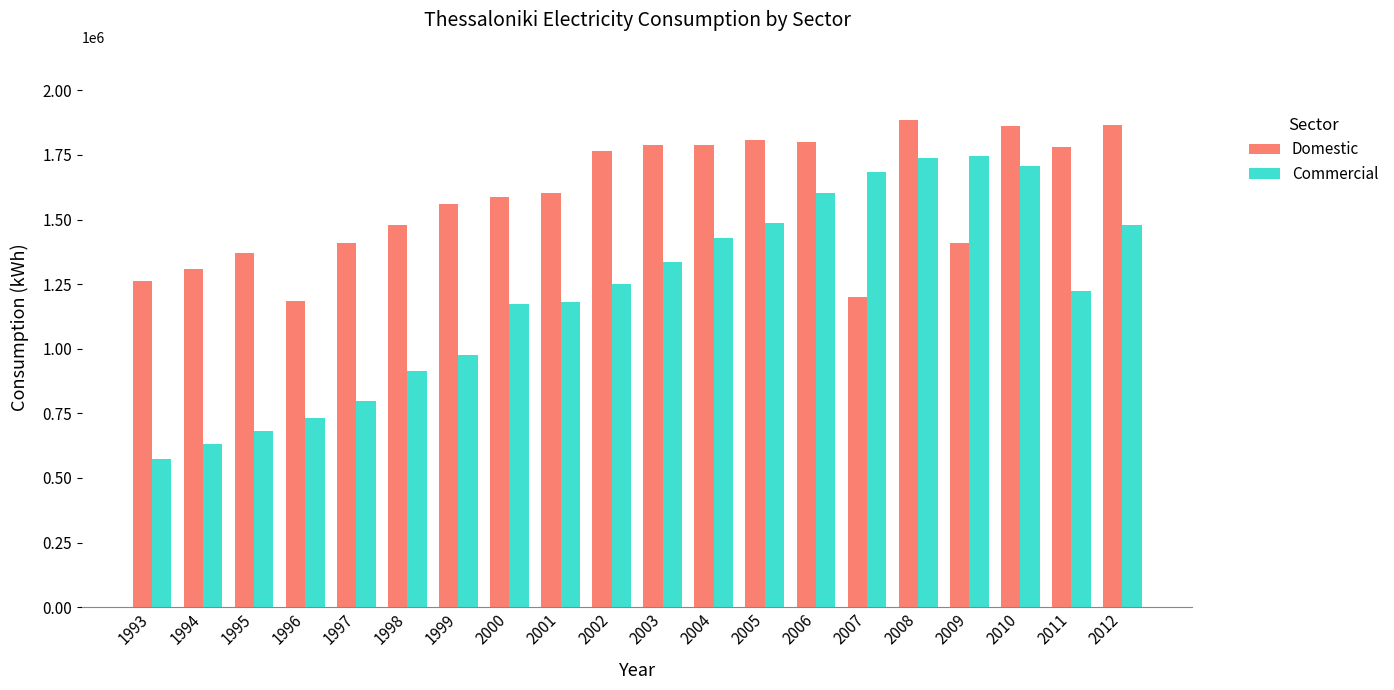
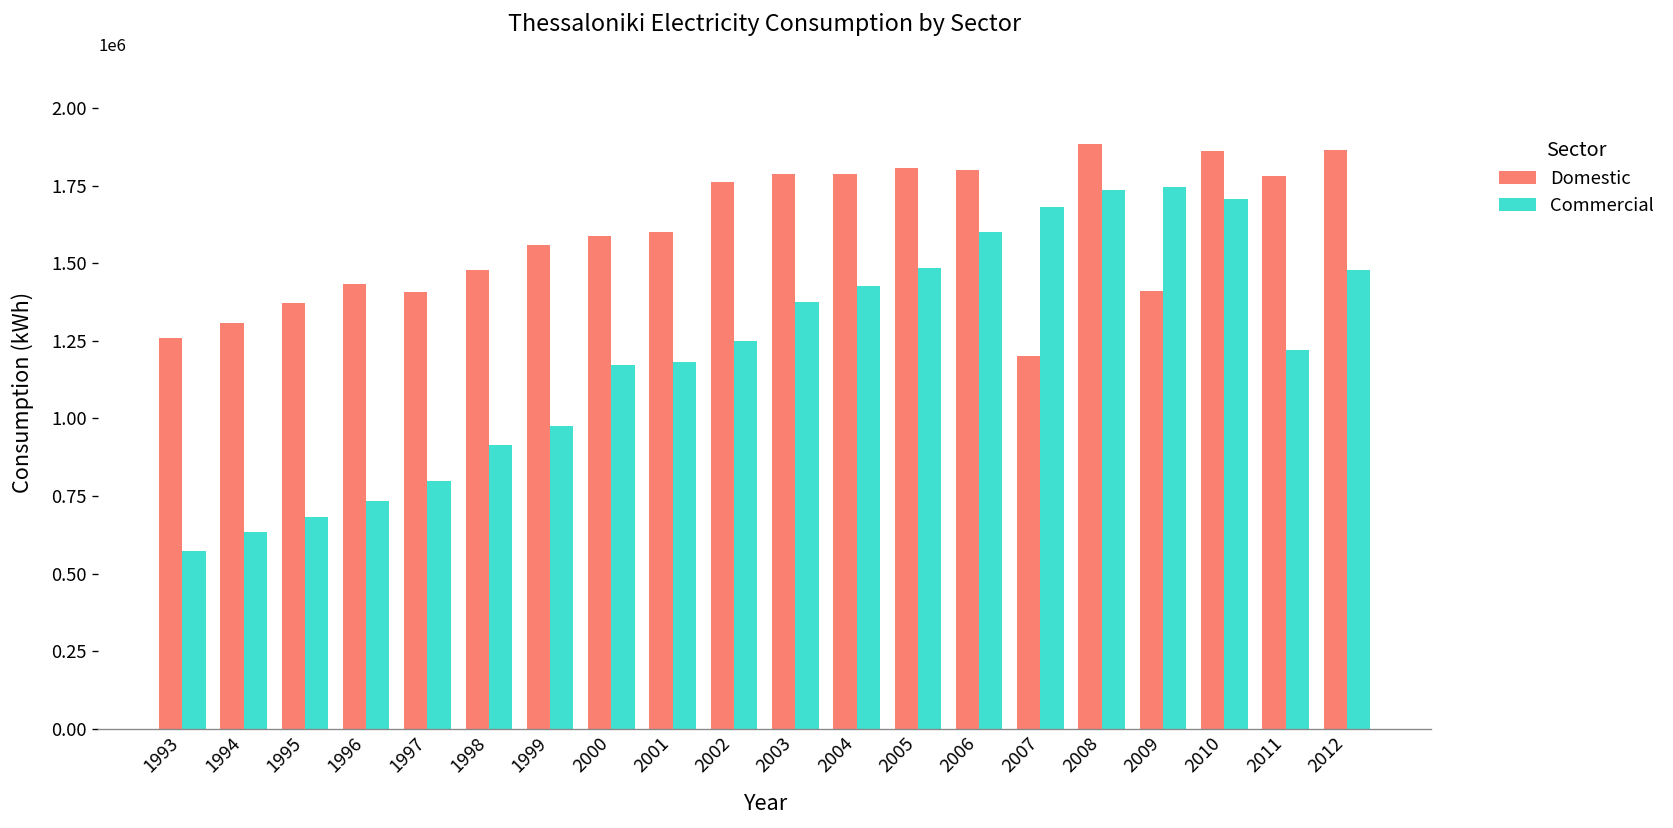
Domestic, 1996: 1180000 -> 1440000
Commercial, 2003: 1330000 -> 1370000
